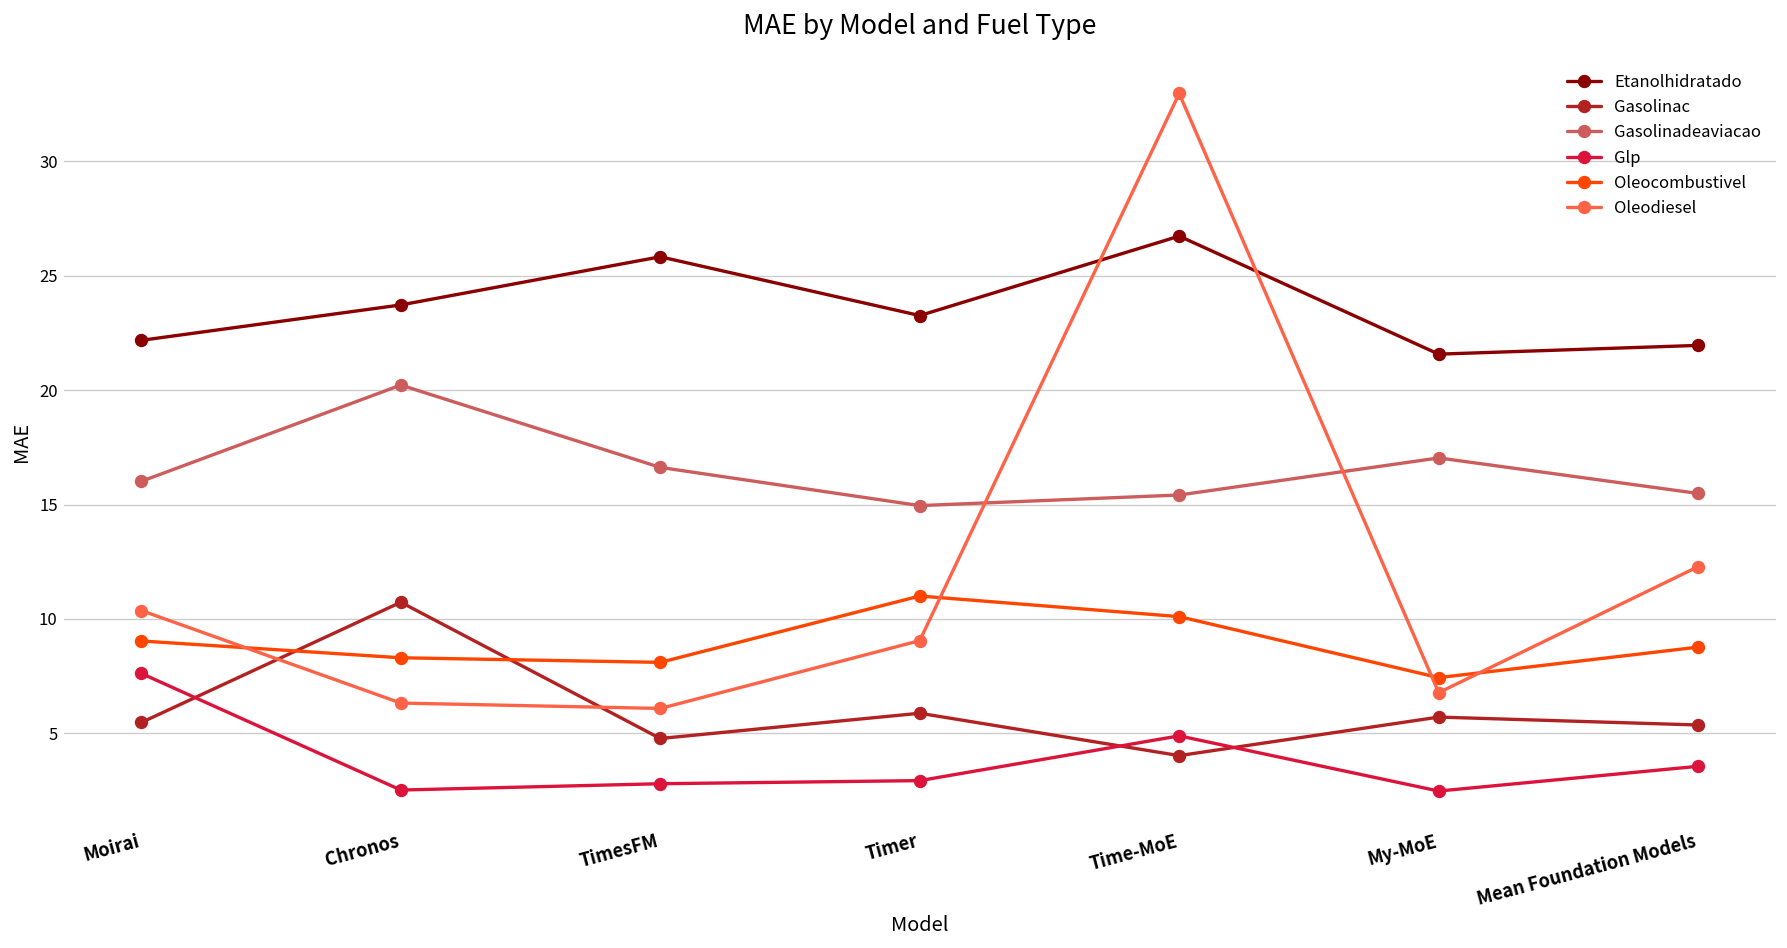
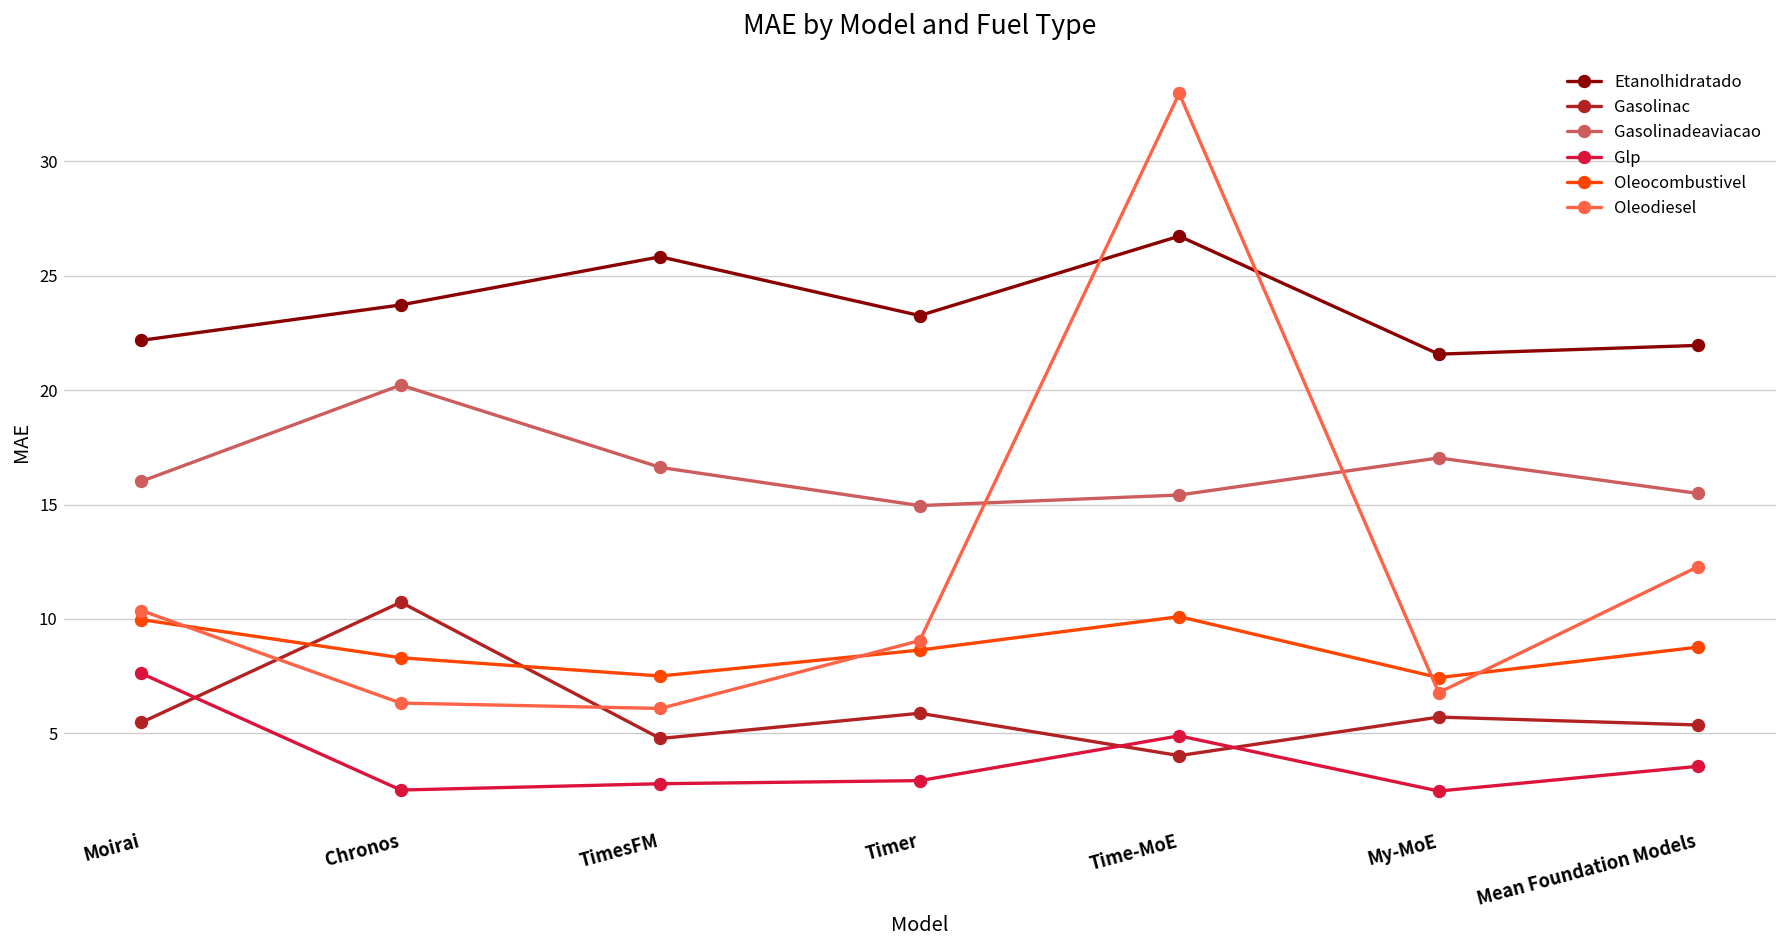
Oleocombustivel, Moirai: 9.0 -> 10.0
Oleocombustivel, TimesFM: 8.1 -> 7.5
Oleocombustivel, Timer: 11.0 -> 8.6
